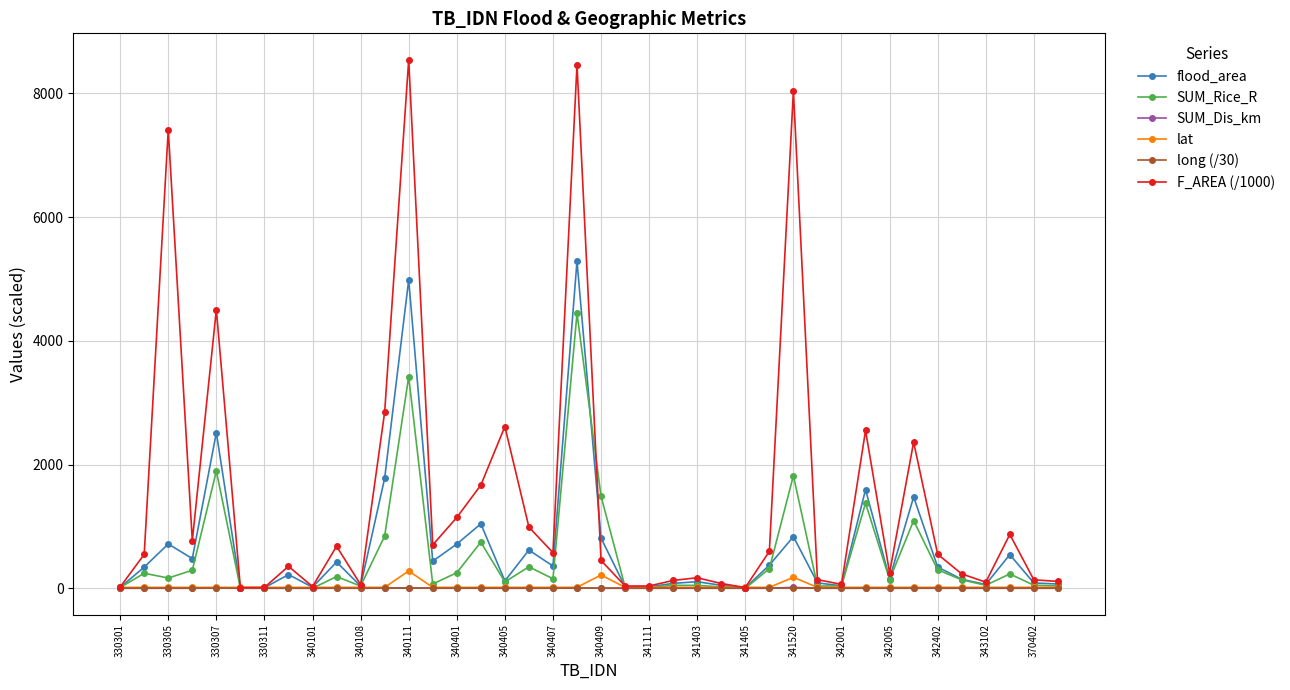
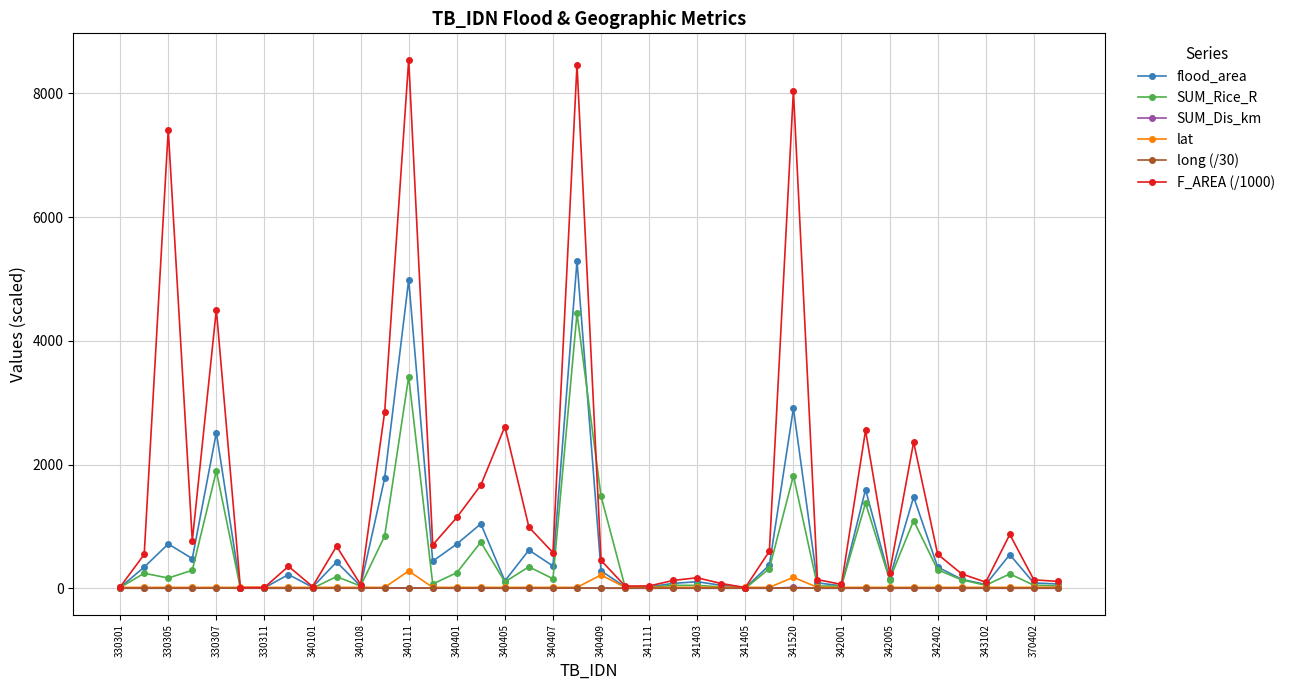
flood_area, 340409: 800 -> 300
flood_area, 341520: 800 -> 2900
